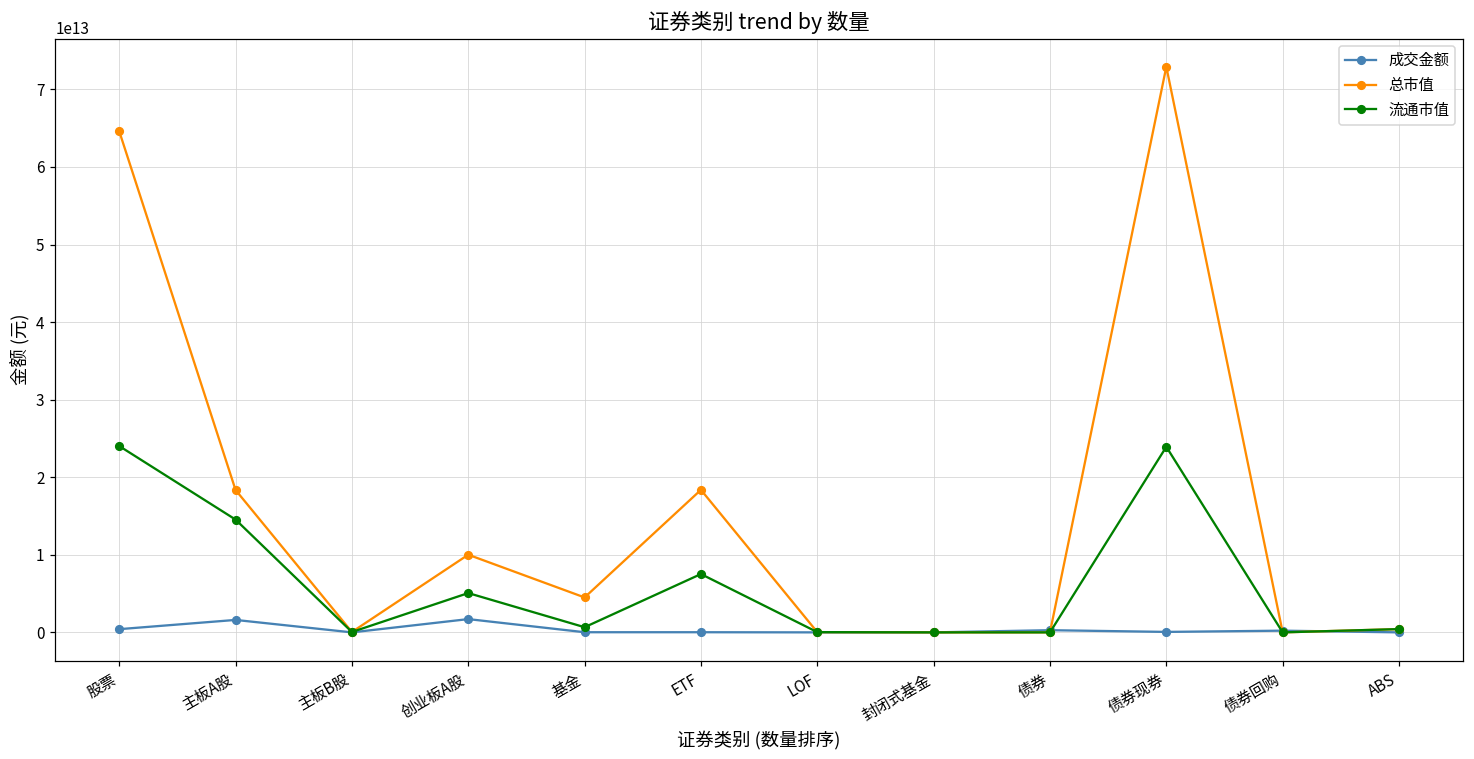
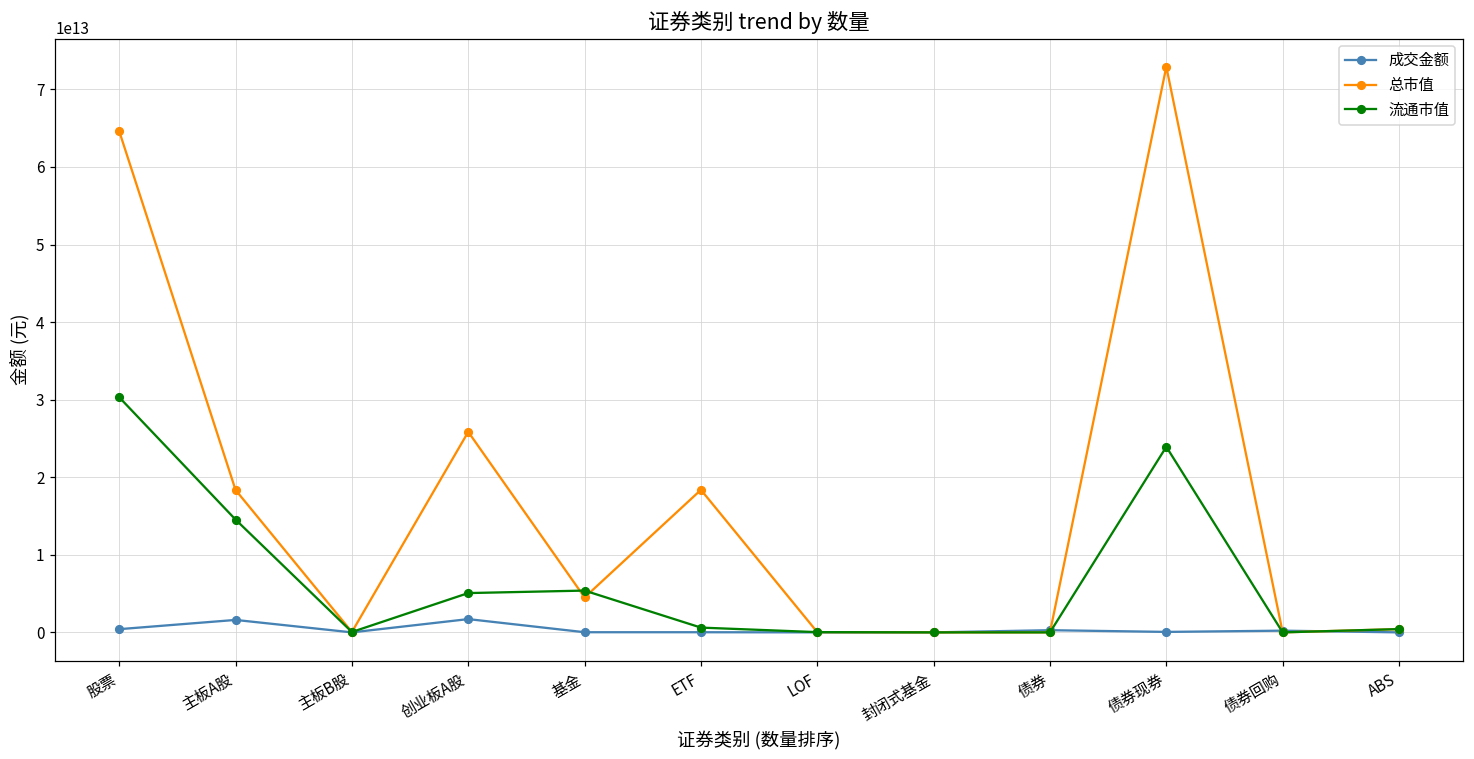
流通市值, 股票: 24000000000000 -> 30000000000000
总市值, 创业板A股: 10000000000000 -> 26000000000000
流通市值, 基金: 1000000000000 -> 5000000000000
流通市值, ETF: 8000000000000 -> 1000000000000
